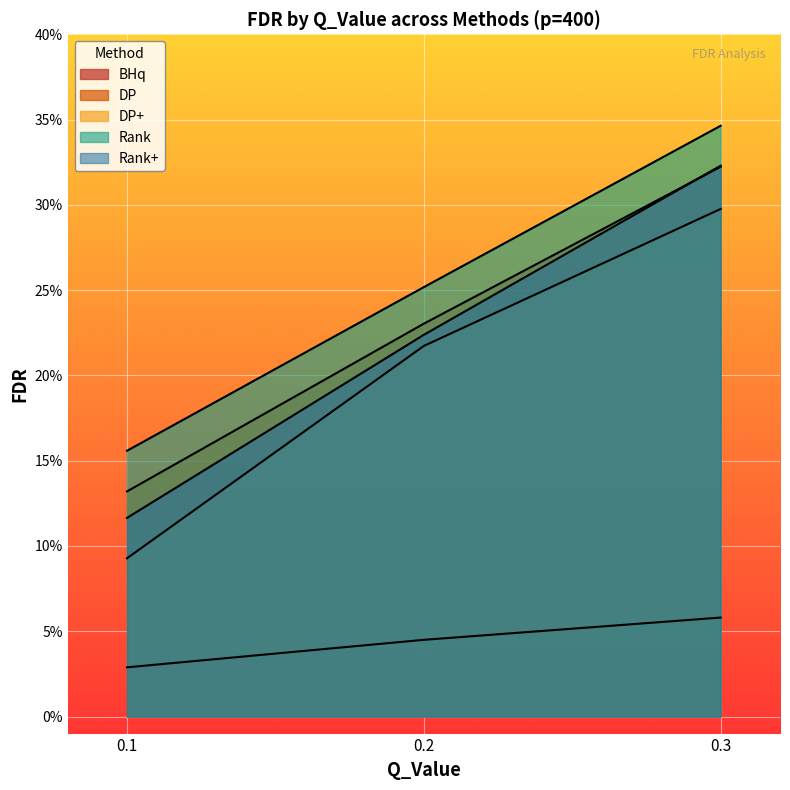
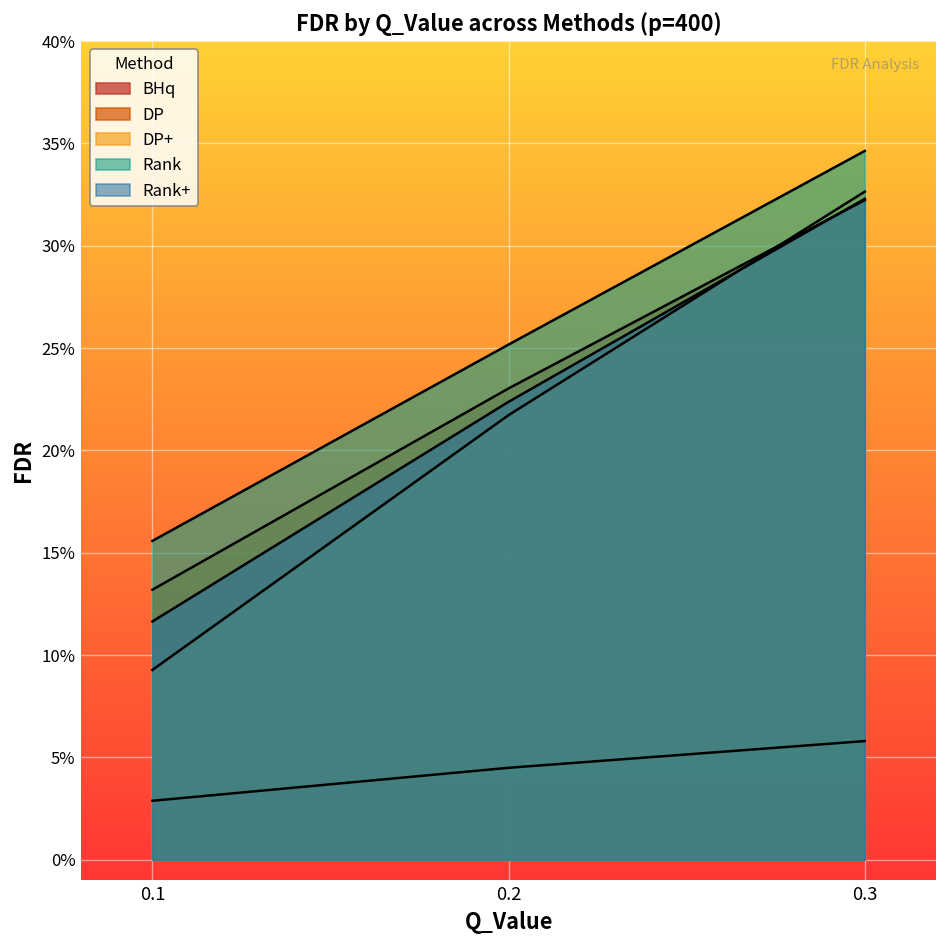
DP+, 0.3: 29.8% -> 32.6%
